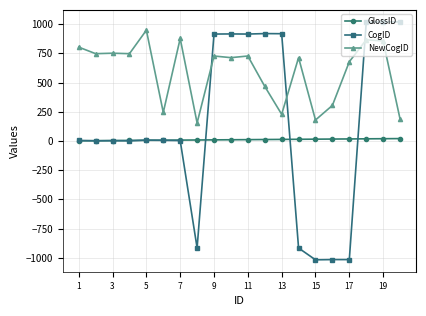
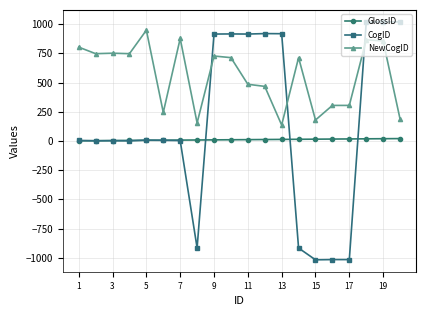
NewCogID, 11: 730 -> 490
NewCogID, 13: 230 -> 140
NewCogID, 17: 680 -> 300
